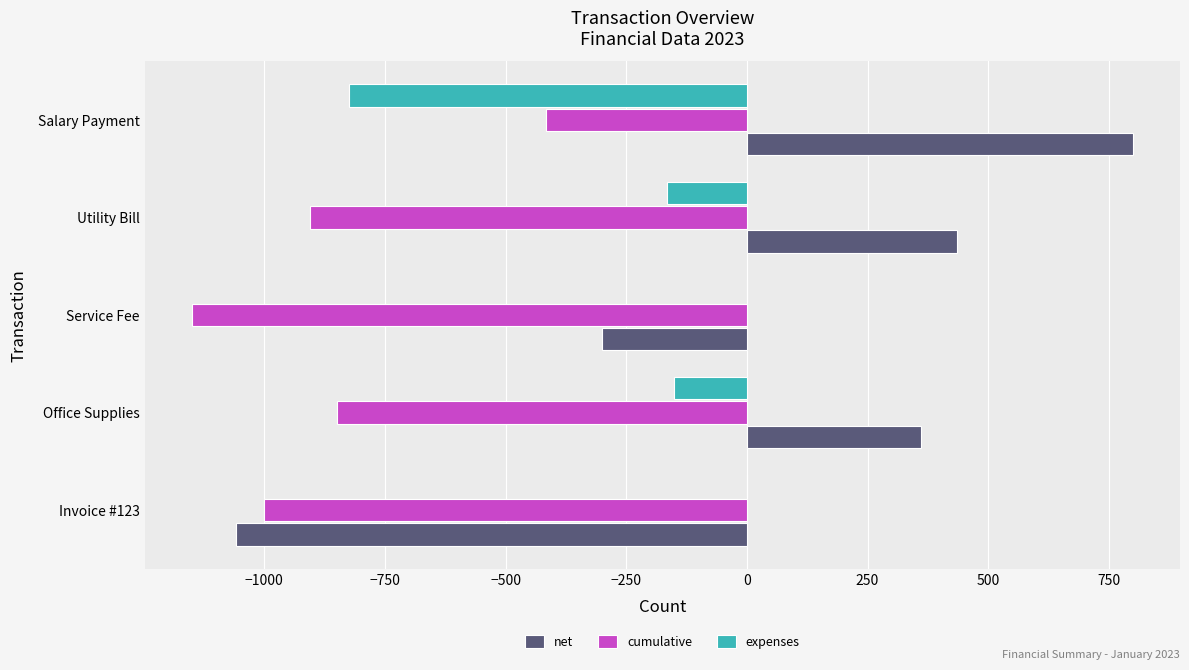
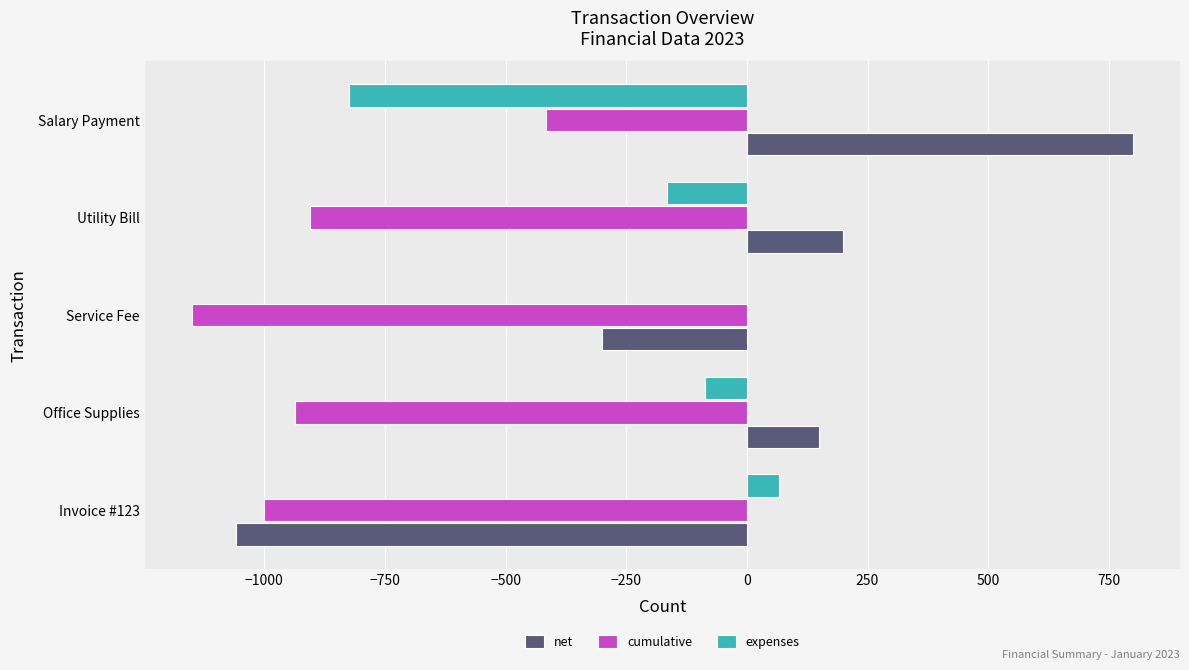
net, Utility Bill: 440 -> 200
expenses, Office Supplies: -150 -> -90
cumulative, Office Supplies: -850 -> -940
net, Office Supplies: 360 -> 150
expenses, Invoice #123: 0 -> 70
